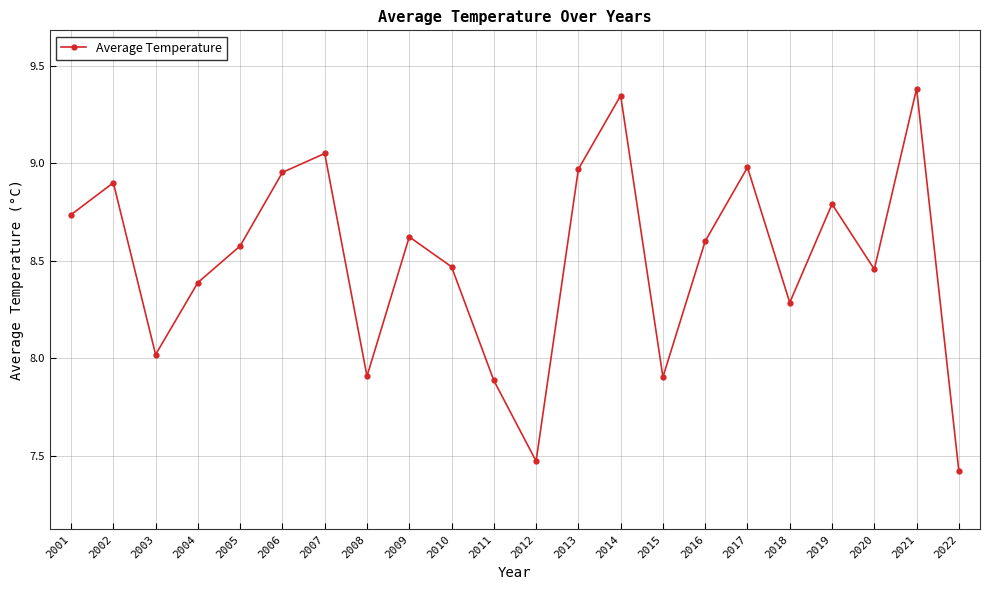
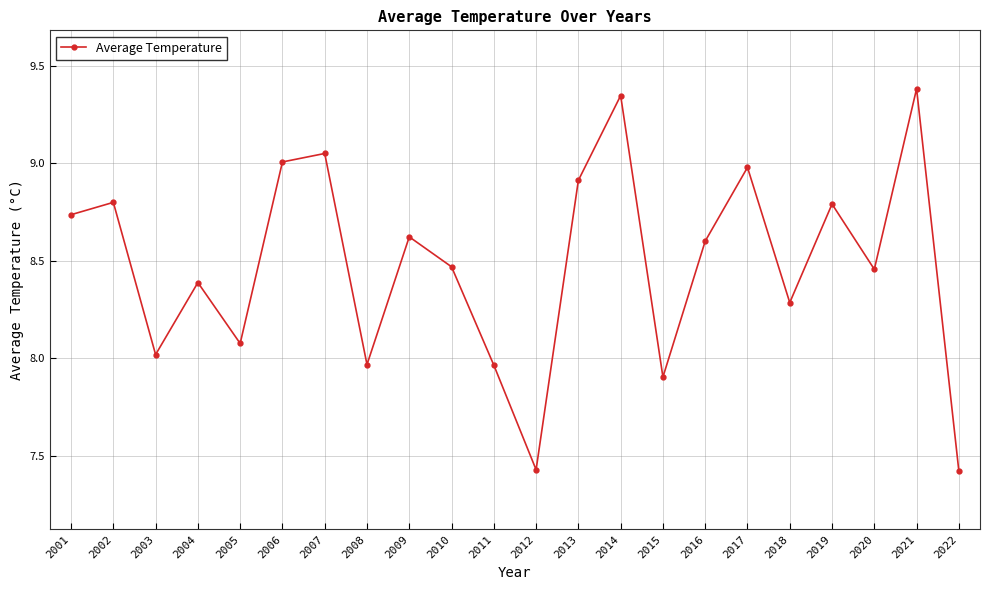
2002: 8.90 -> 8.80
2005: 8.58 -> 8.08
2006: 8.95 -> 9.01
2008: 7.91 -> 7.97
2011: 7.89 -> 7.96
2012: 7.47 -> 7.43
2013: 8.97 -> 8.91
